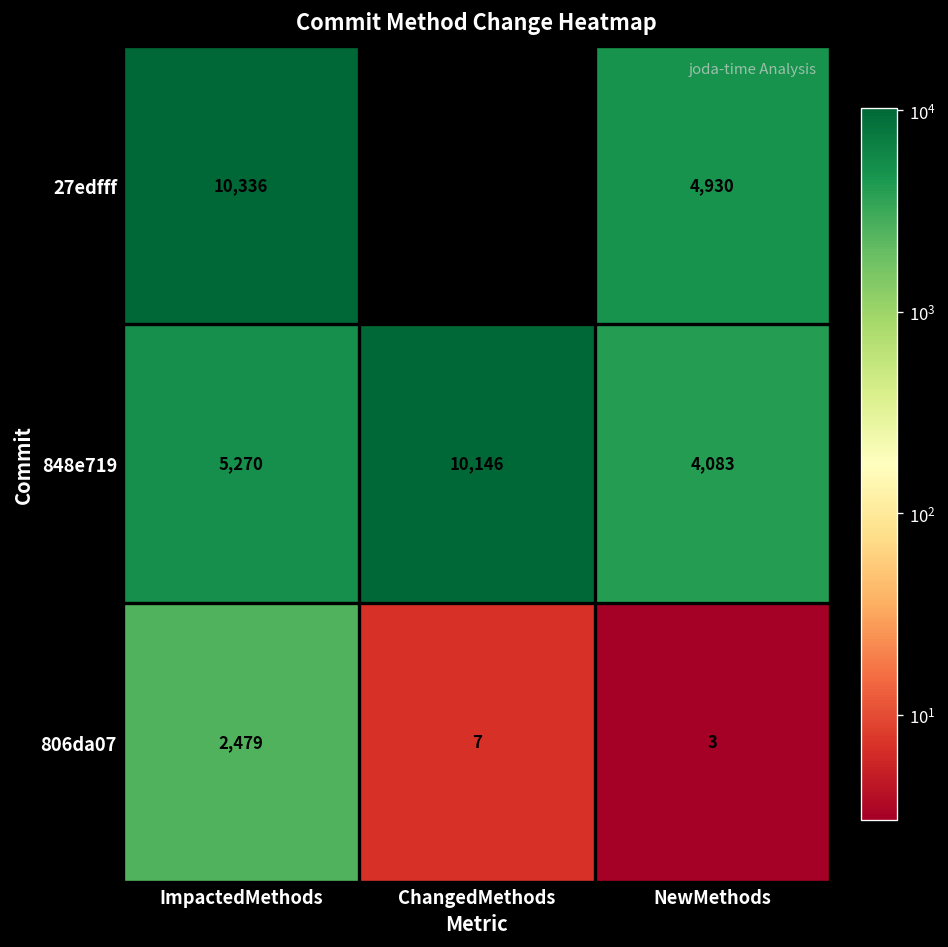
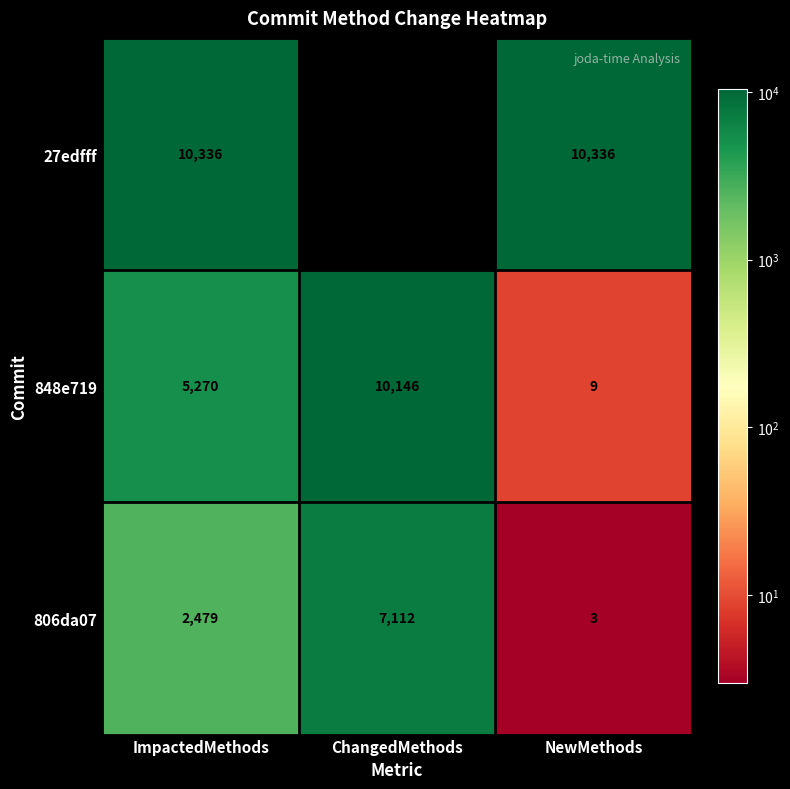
27edfff, NewMethods: 4,930 -> 10,336
848e719, NewMethods: 4,083 -> 9
806da07, ChangedMethods: 7 -> 7,112
